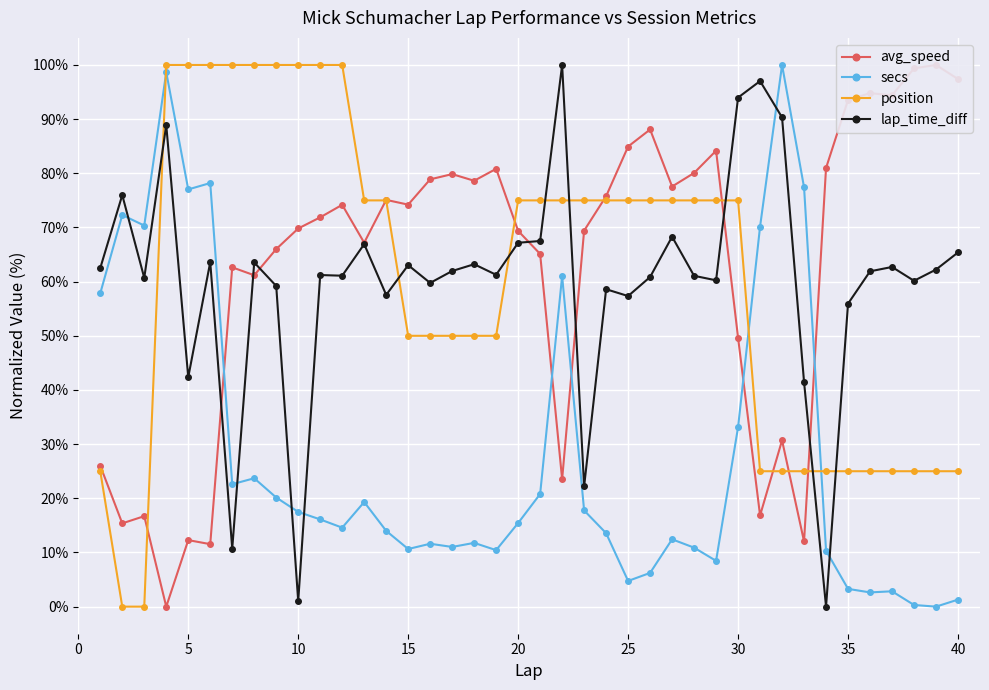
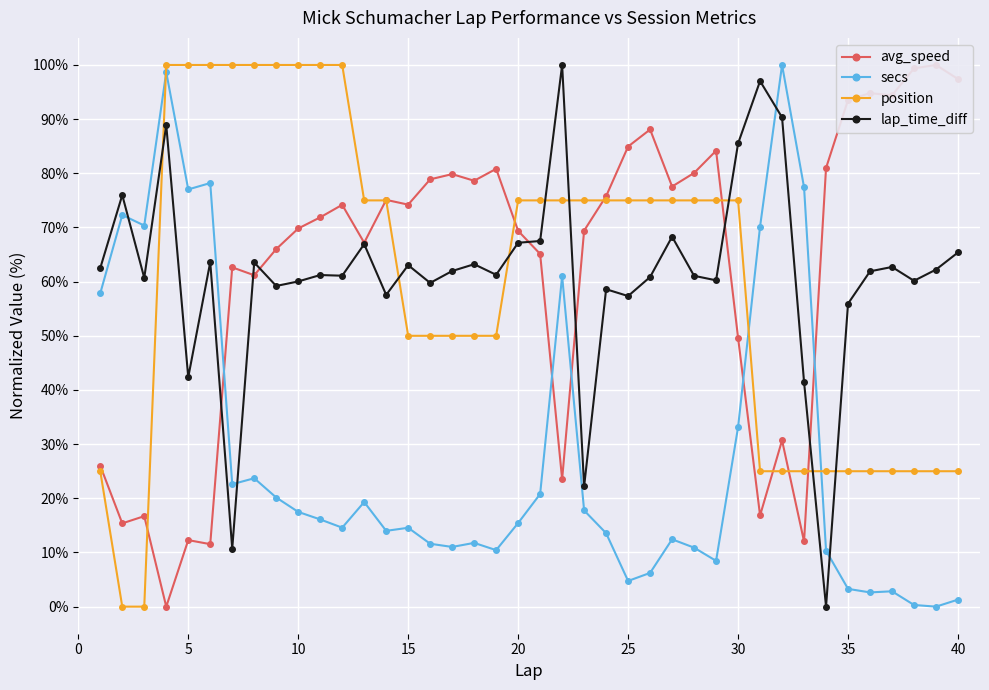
lap_time_diff, 10: 1% -> 60%
secs, 15: 11% -> 15%
lap_time_diff, 30: 94% -> 86%
